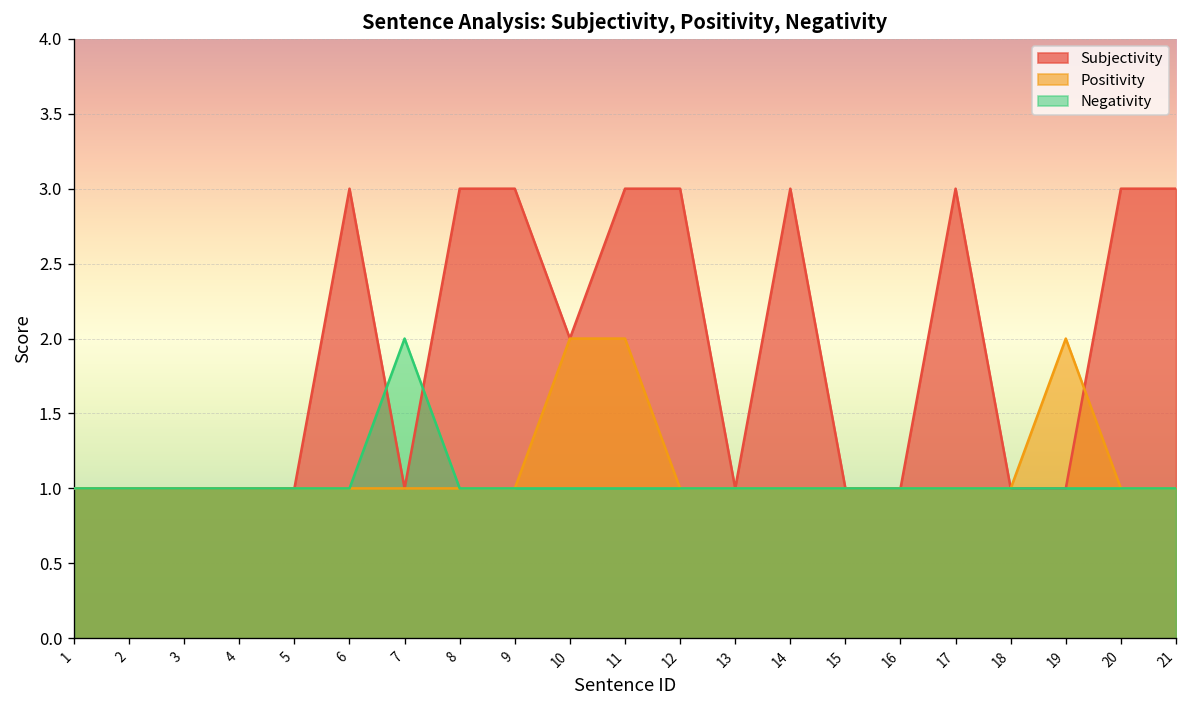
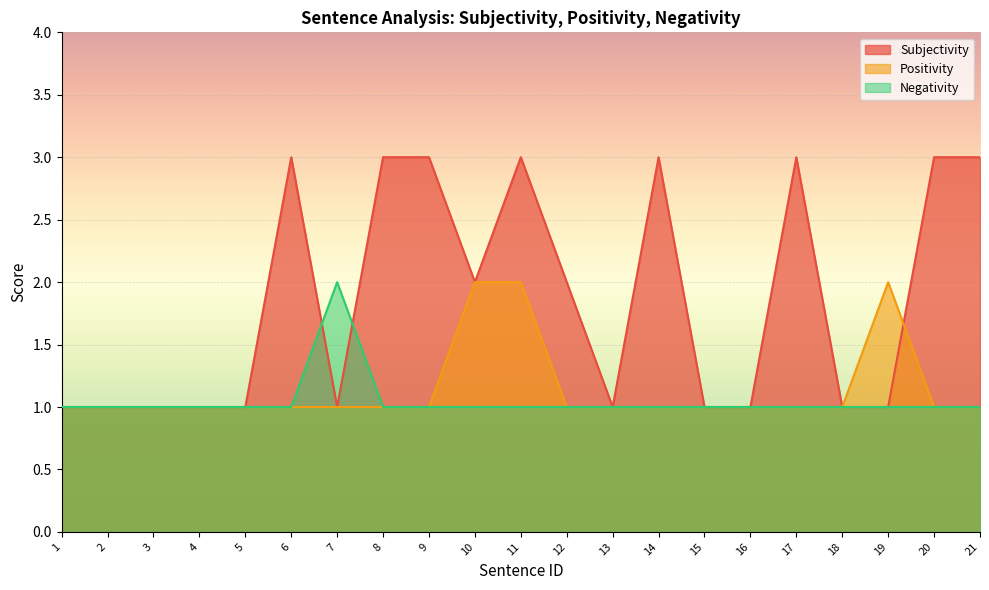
Subjectivity, 12: 3 -> 2
